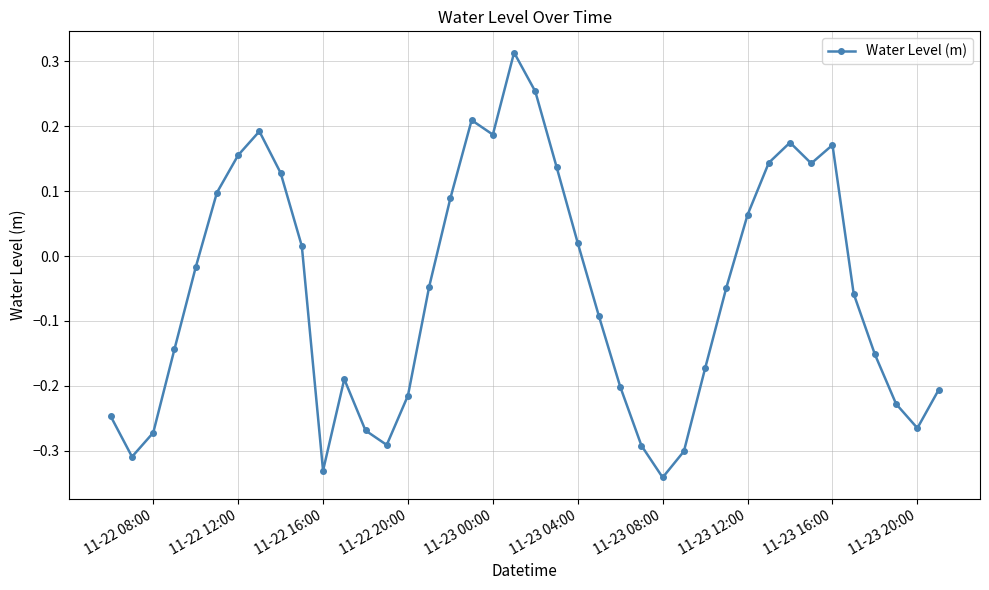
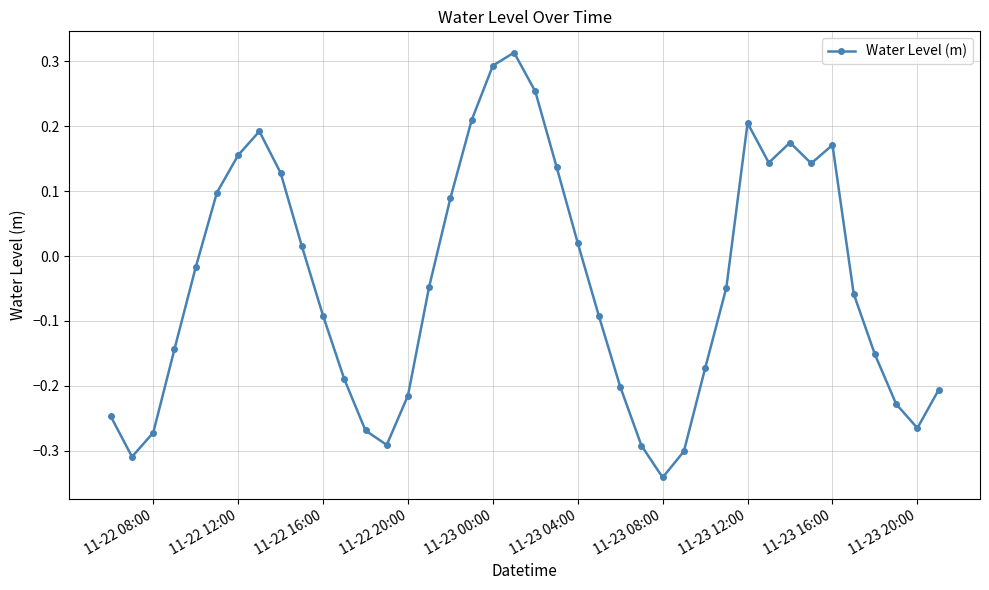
11-22 16:00: -0.33 -> -0.09
11-23 00:00: 0.19 -> 0.29
11-23 12:00: 0.06 -> 0.20
